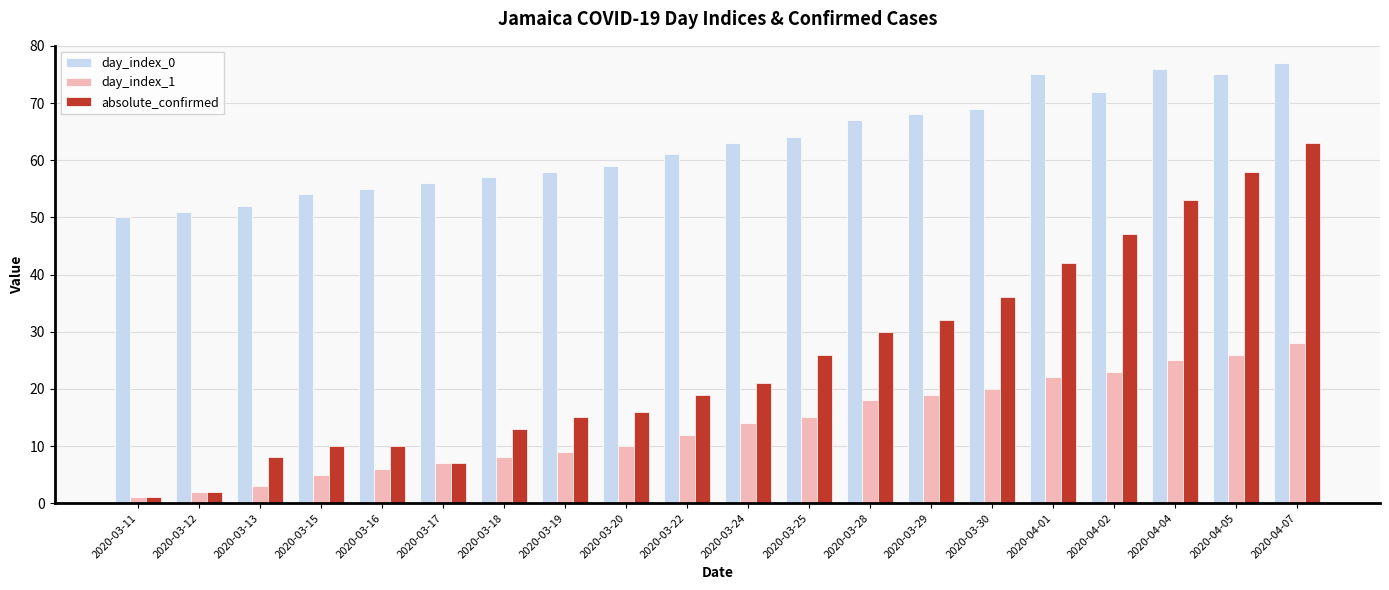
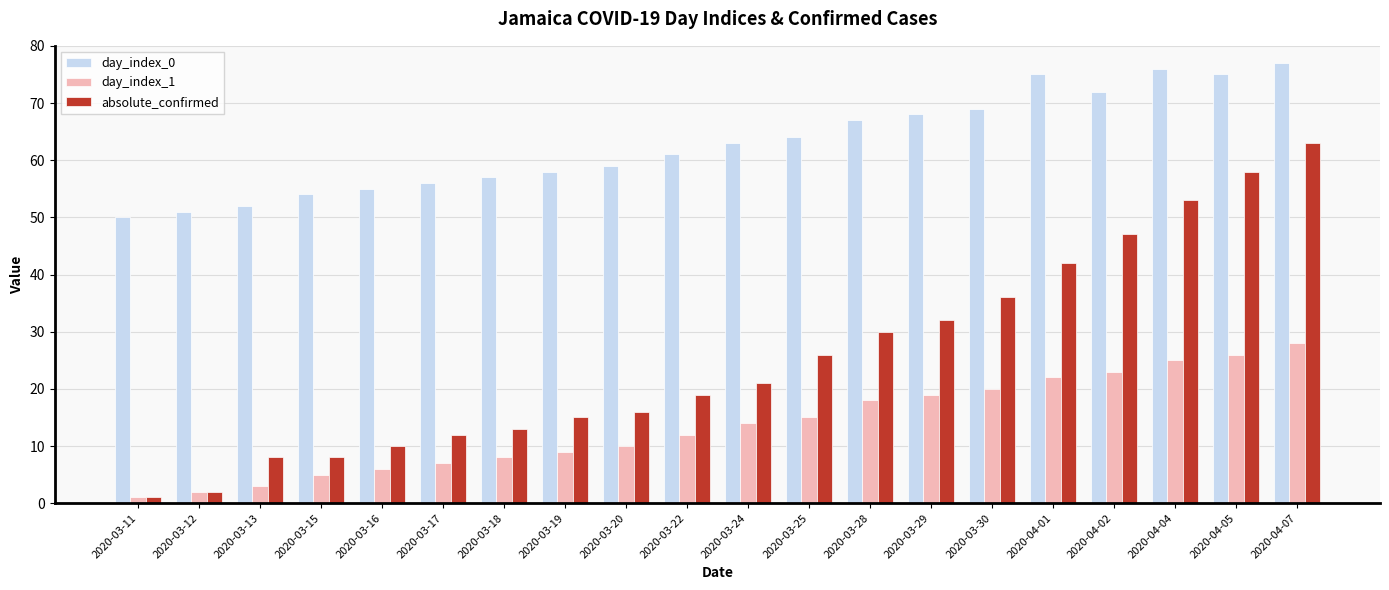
absolute_confirmed, 2020-03-15: 10 -> 8
absolute_confirmed, 2020-03-17: 7 -> 12
